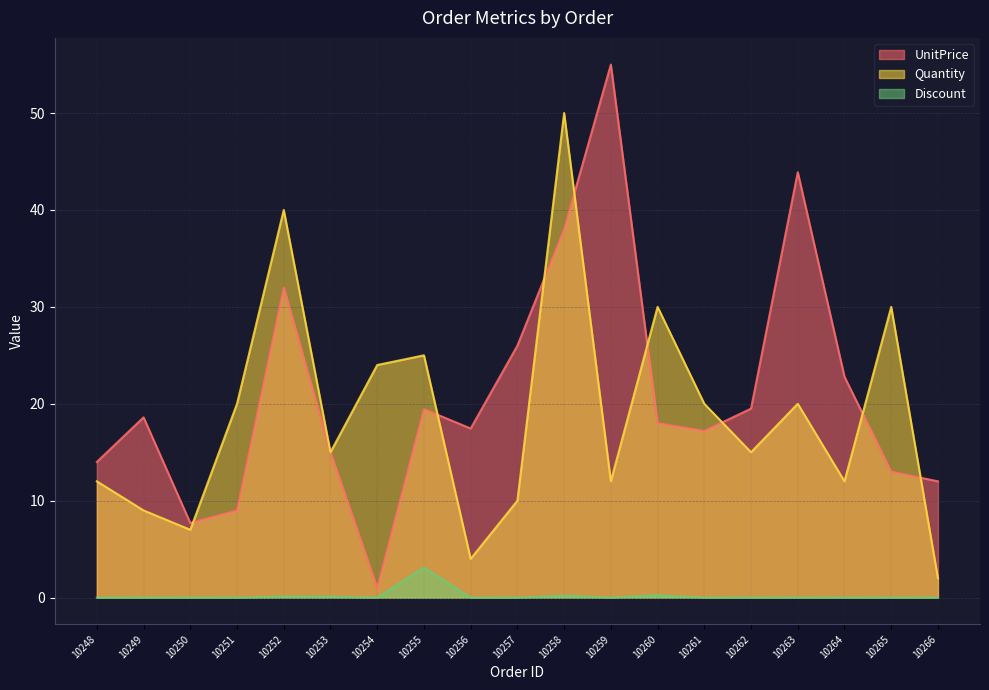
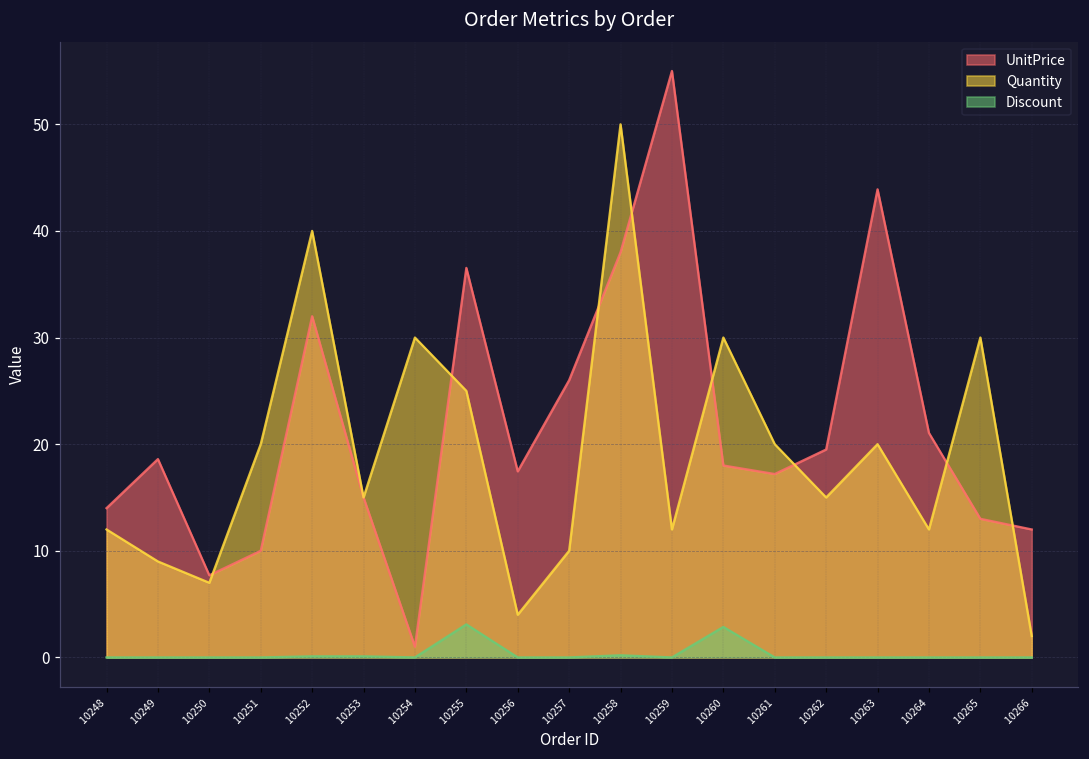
UnitPrice, 10251: 9 -> 10
Quantity, 10254: 24 -> 30
UnitPrice, 10255: 19 -> 37
Discount, 10260: 0 -> 3
UnitPrice, 10264: 23 -> 21
